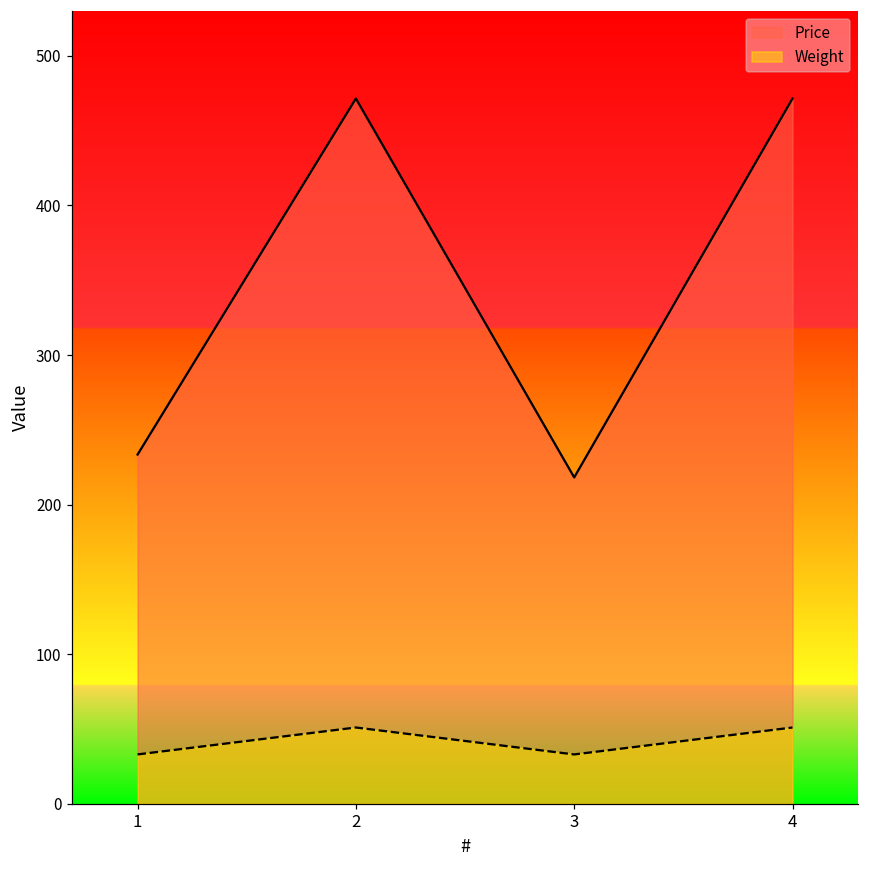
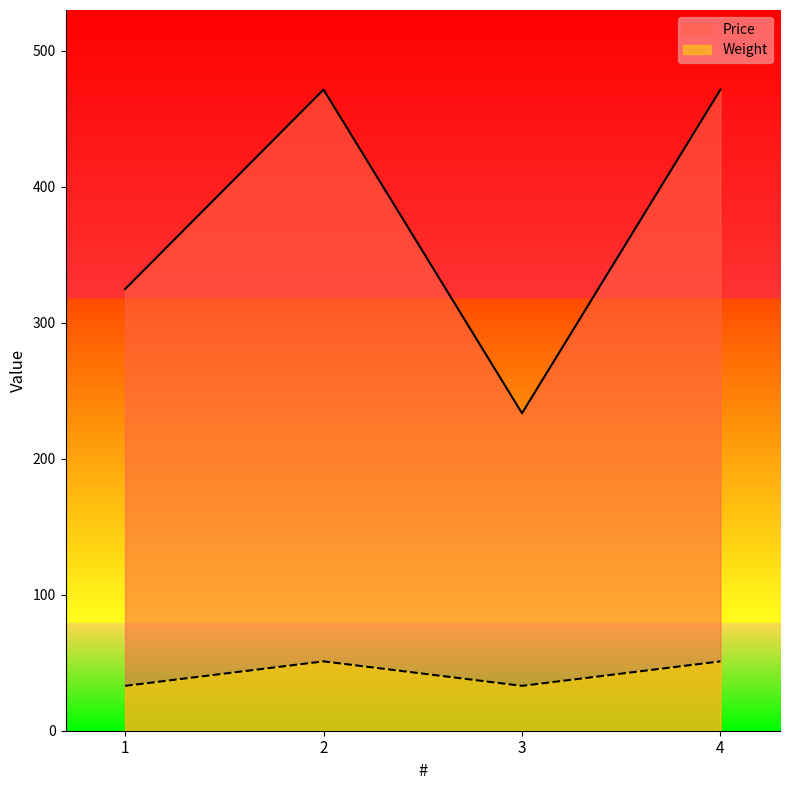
Price, 1: 233 -> 325
Price, 3: 218 -> 233
